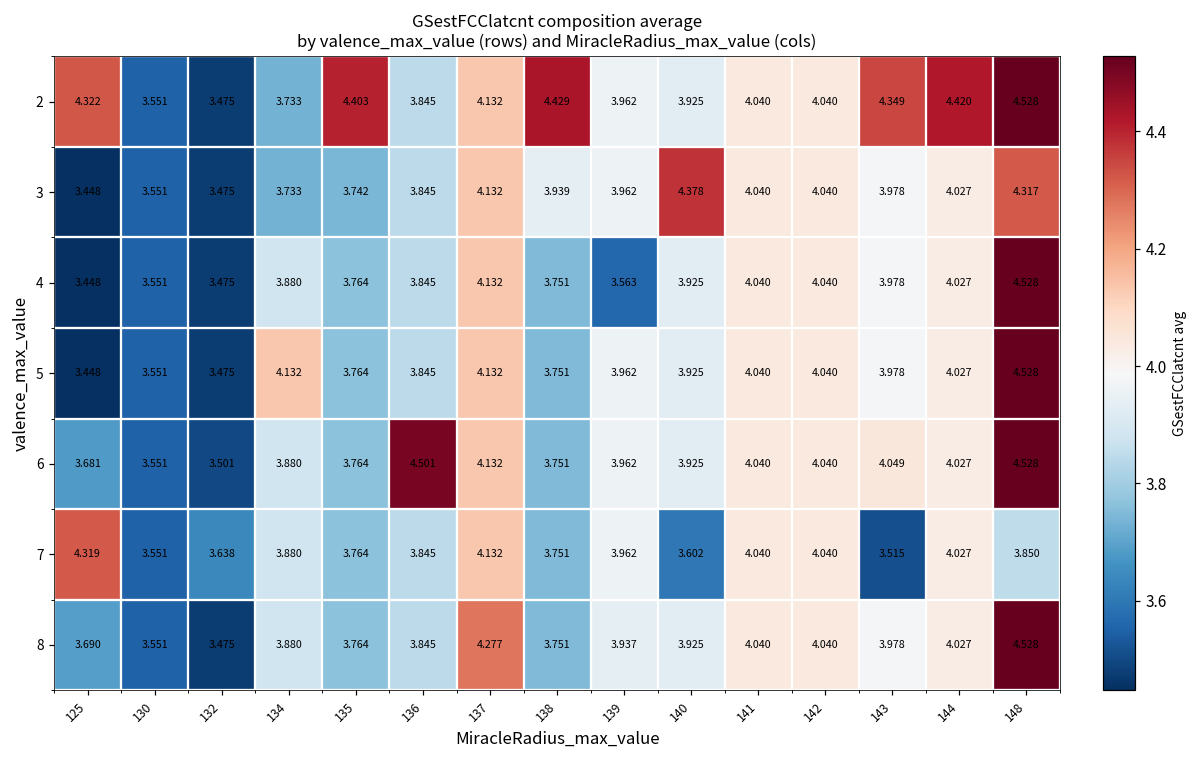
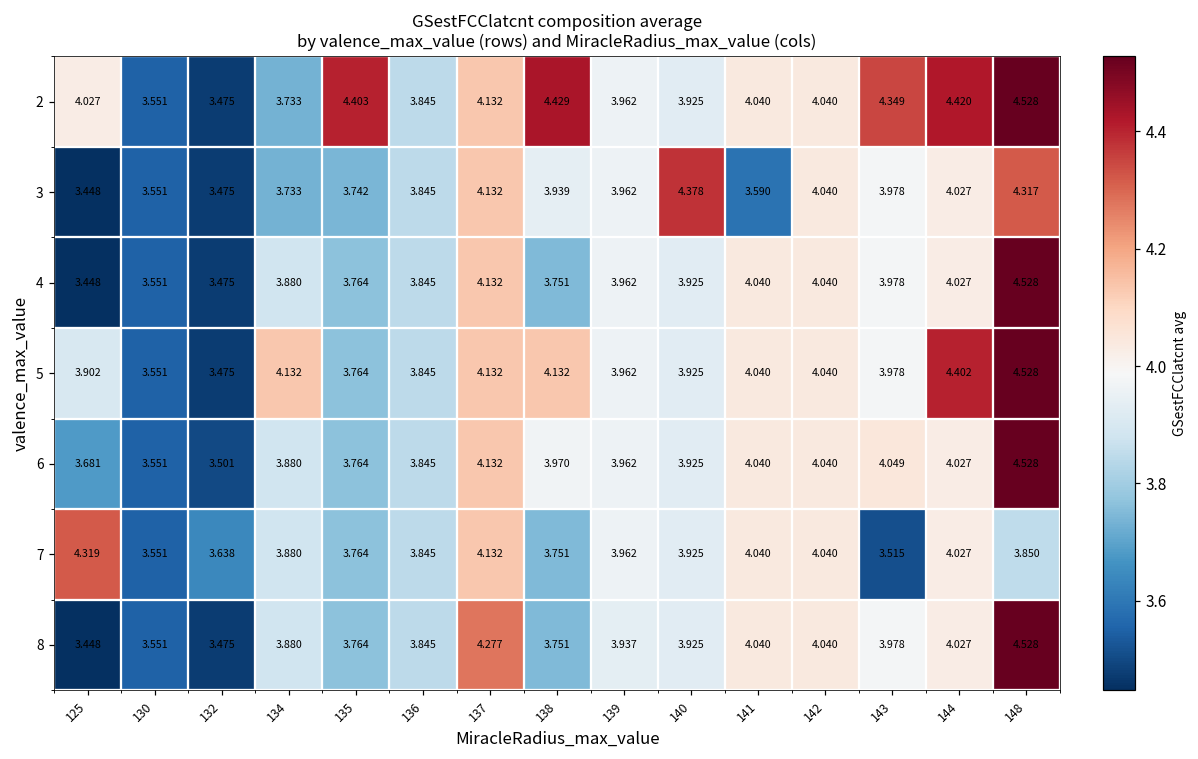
2, 125: 4.322 -> 4.027
3, 141: 4.040 -> 3.590
4, 139: 3.563 -> 3.962
5, 125: 3.448 -> 3.902
5, 138: 3.751 -> 4.132
5, 144: 4.027 -> 4.402
6, 136: 4.501 -> 3.845
6, 138: 3.751 -> 3.970
7, 140: 3.602 -> 3.925
8, 125: 3.690 -> 3.448
